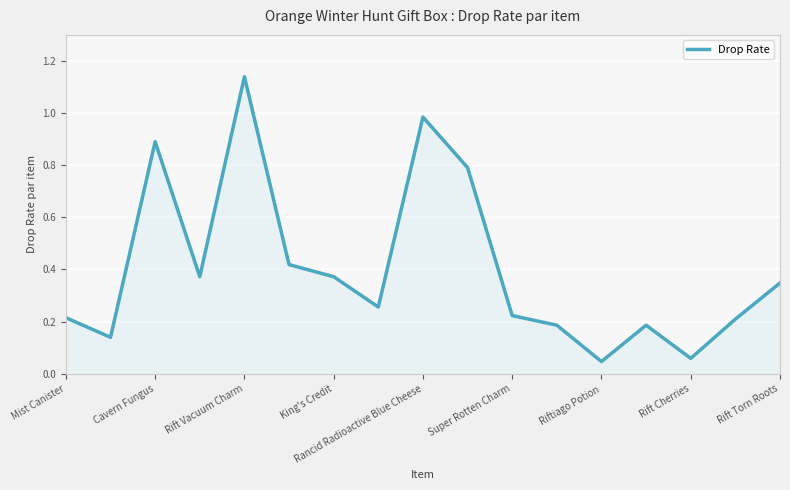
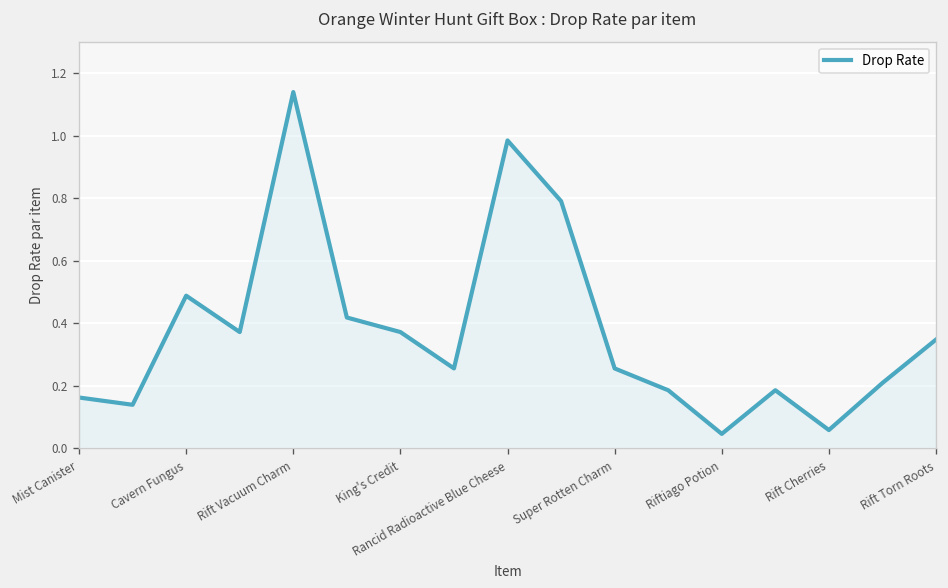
Mist Canister: 0.21 -> 0.16
Cavern Fungus: 0.89 -> 0.49
Super Rotten Charm: 0.22 -> 0.26
